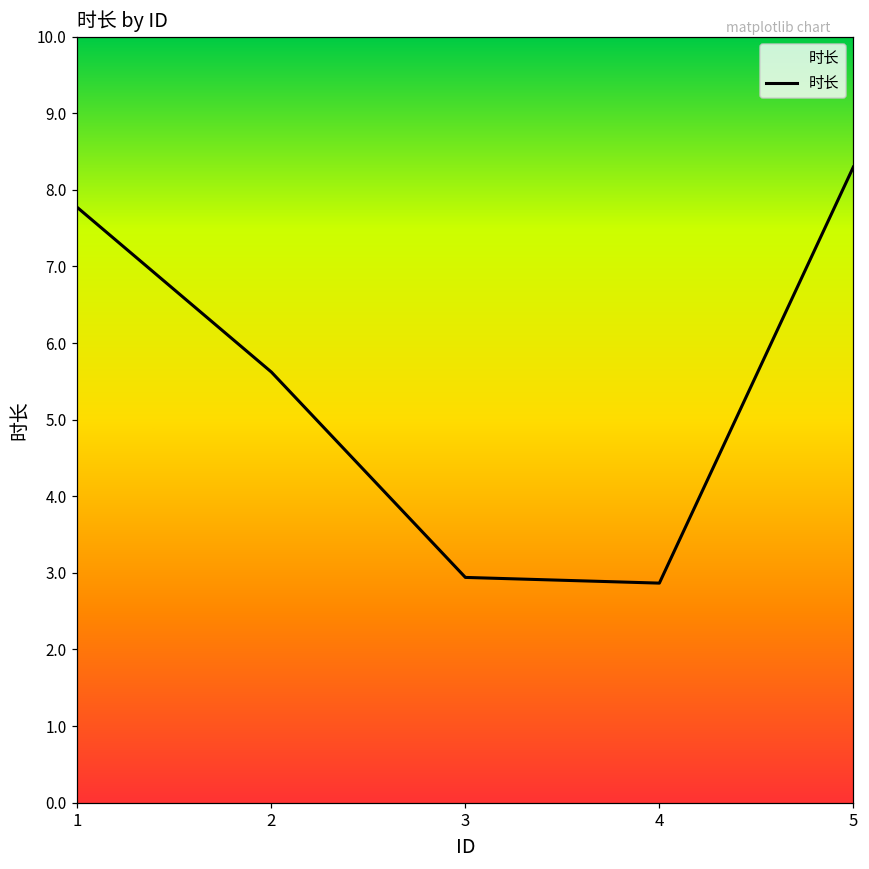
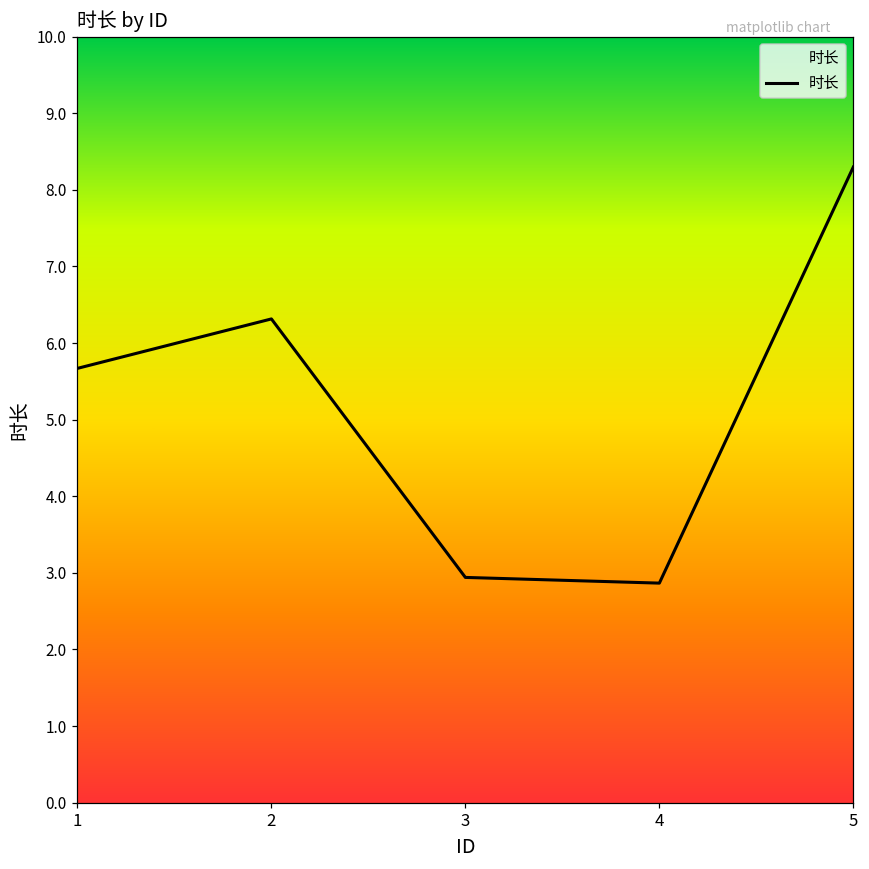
1: 7.8 -> 5.7
2: 5.6 -> 6.3
